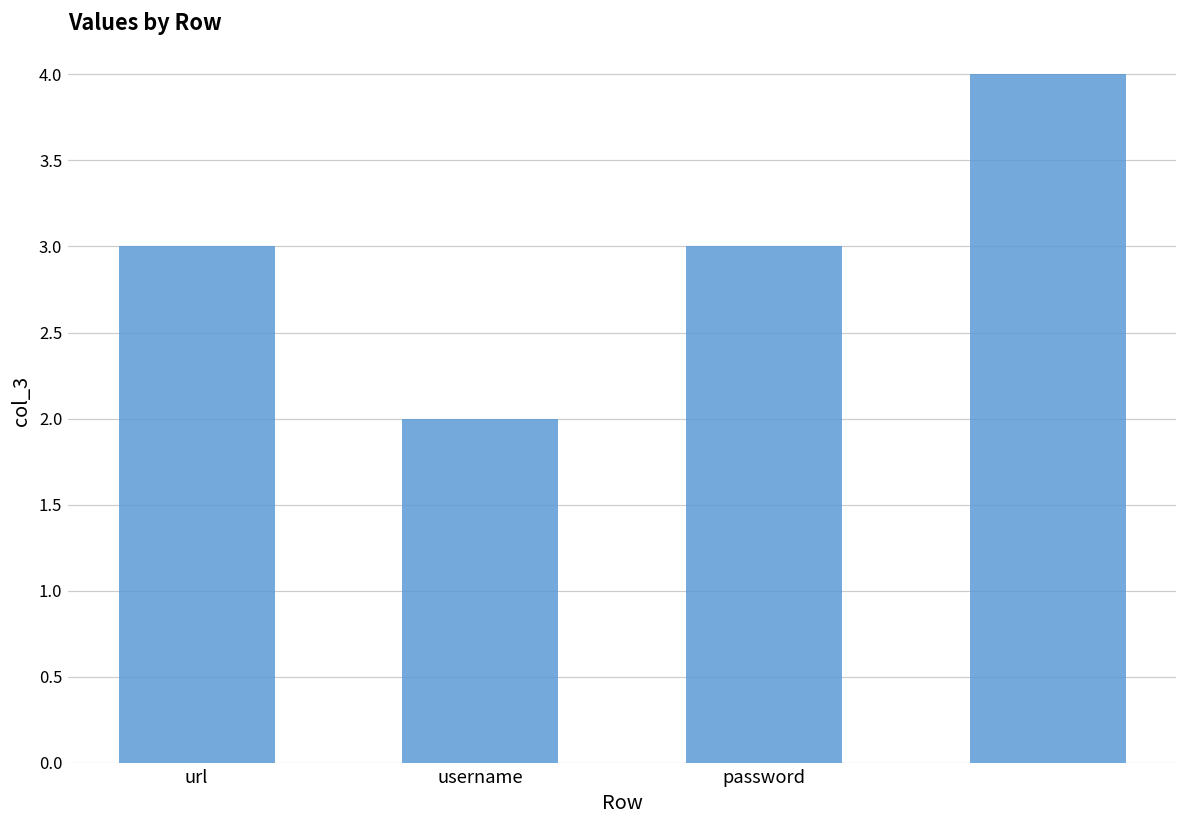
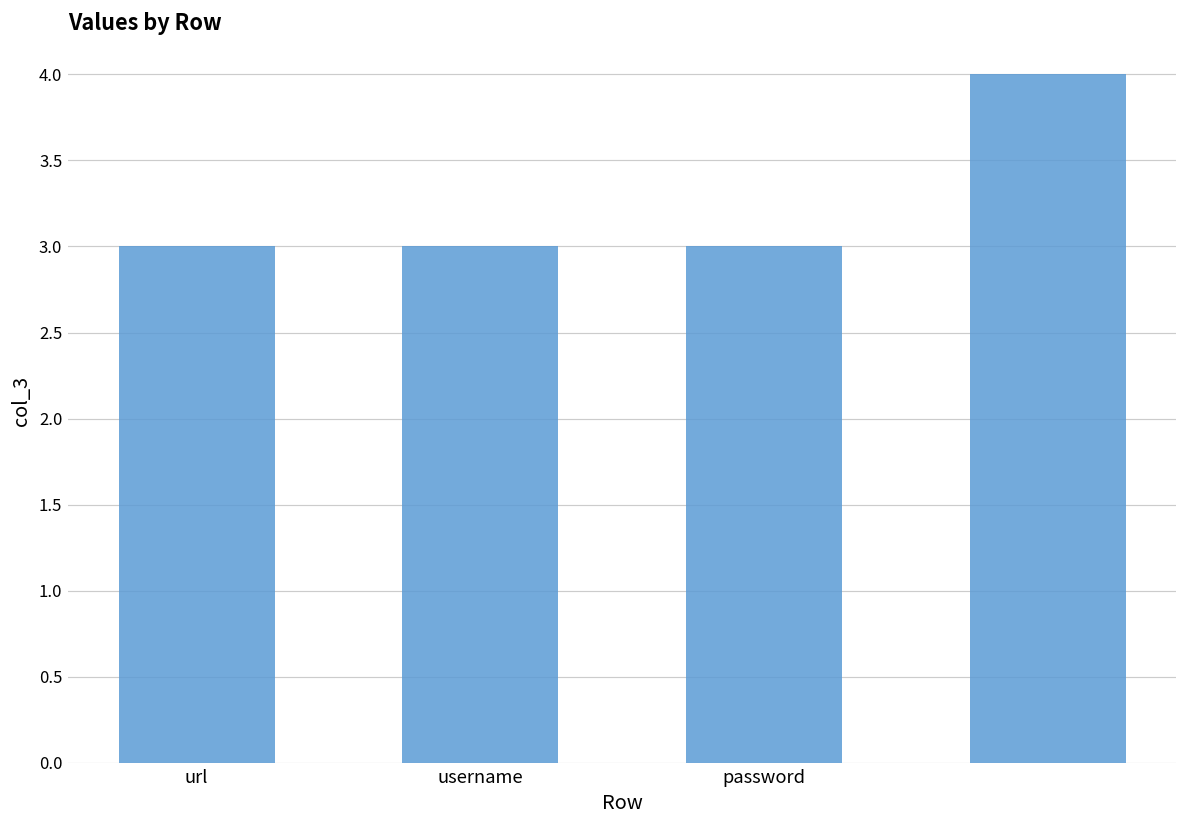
username: 2 -> 3
